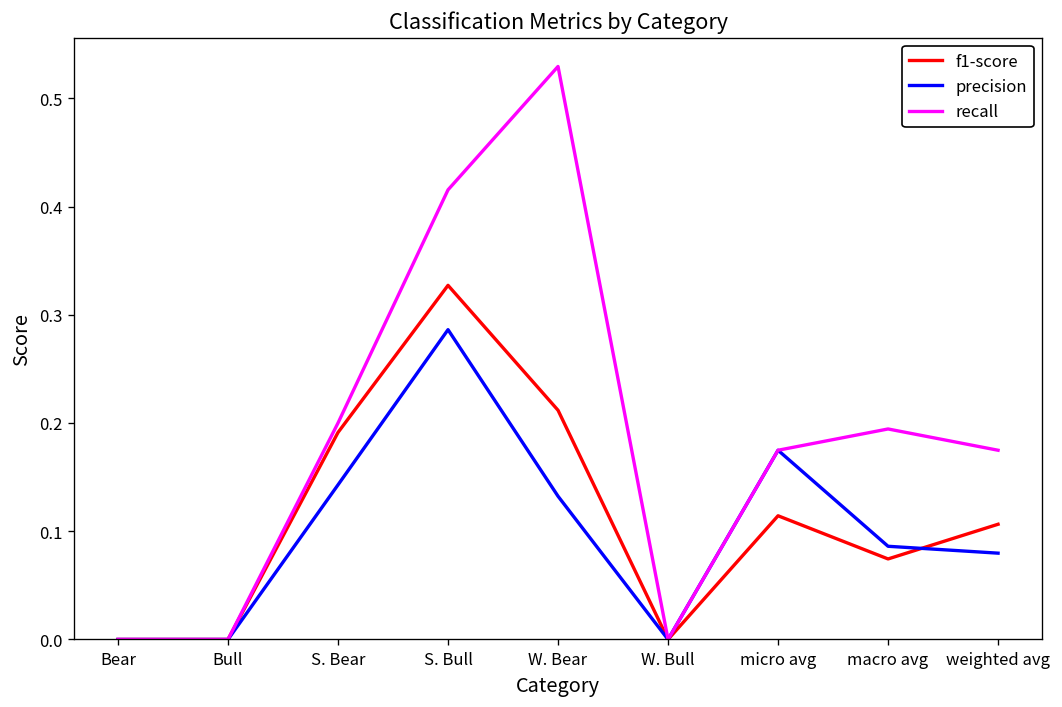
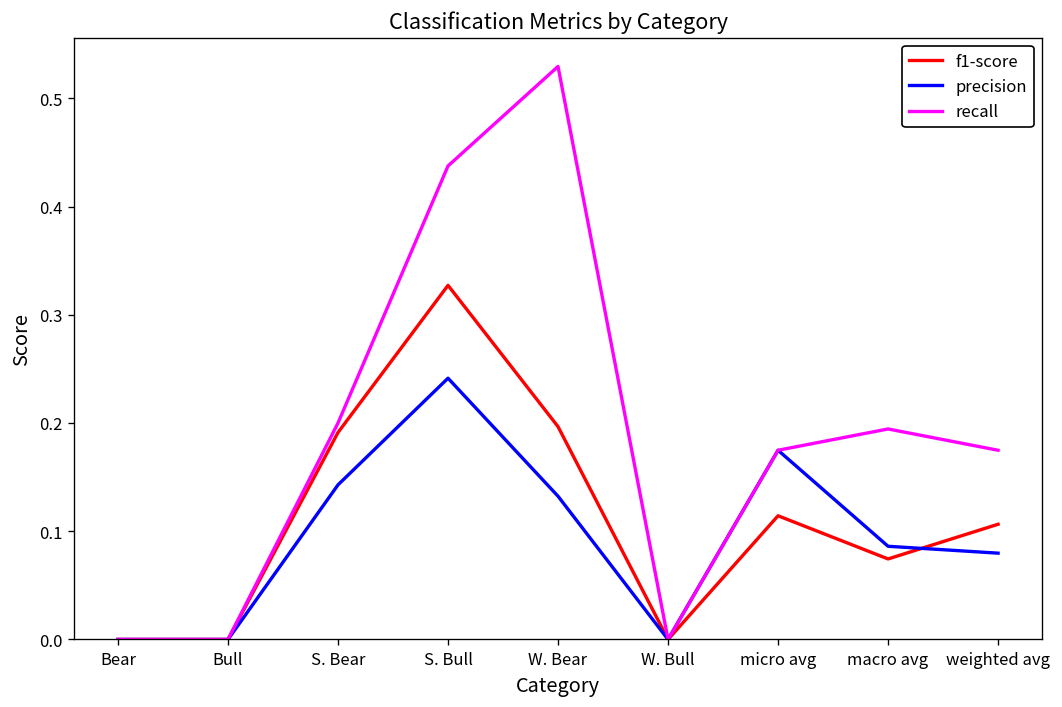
precision, S. Bull: 0.29 -> 0.24
recall, S. Bull: 0.42 -> 0.44
f1-score, W. Bear: 0.21 -> 0.20
